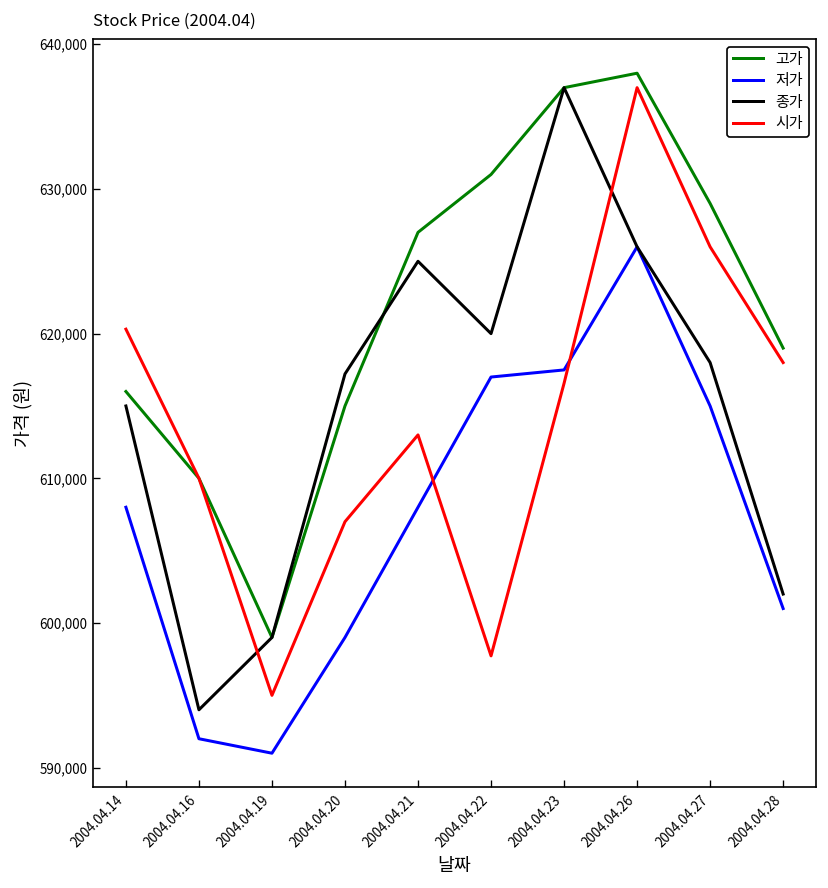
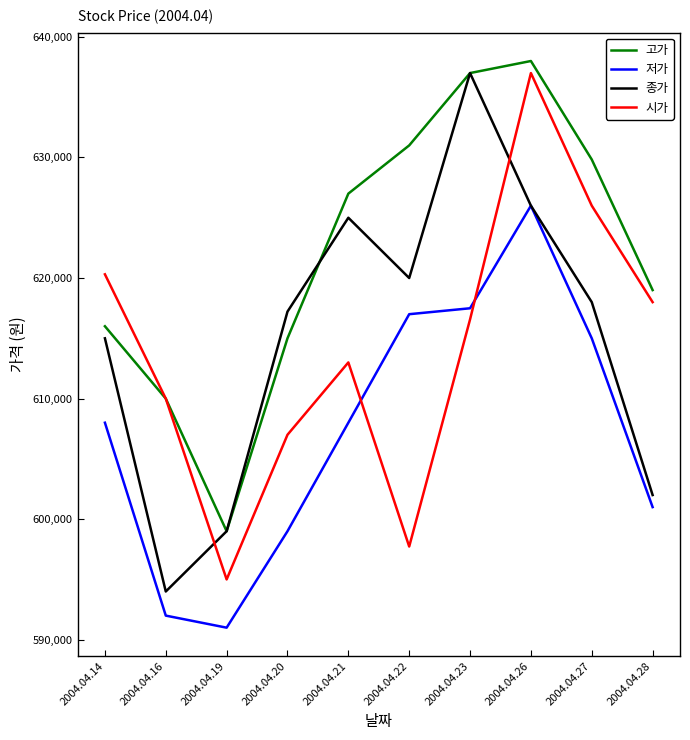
고가, 2004.04.27: 629,000 -> 629,800
